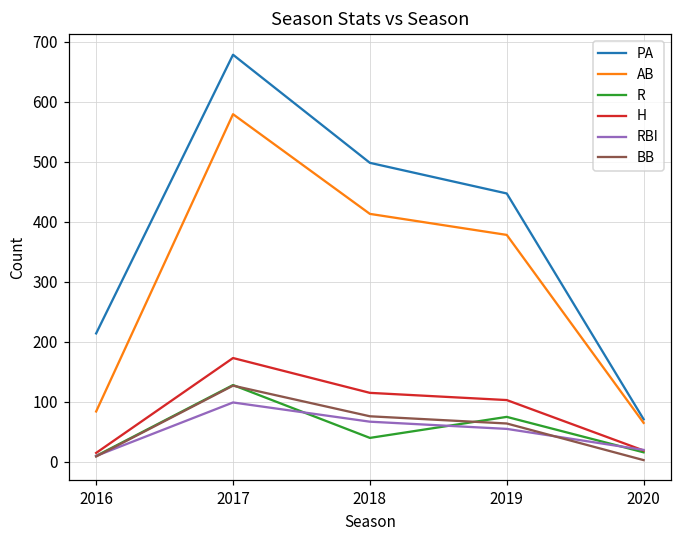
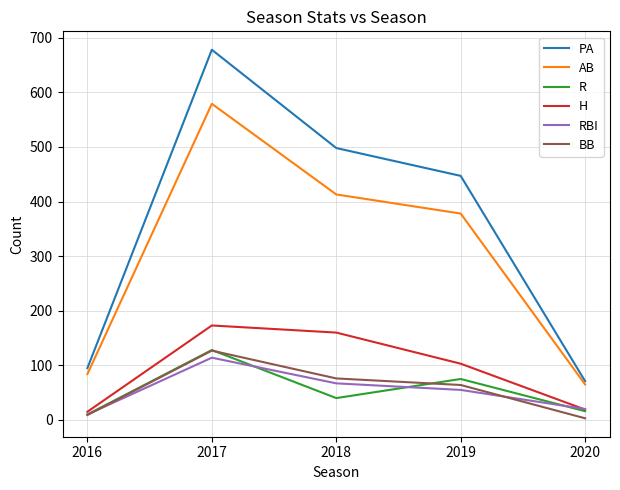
PA, 2016: 210 -> 100
RBI, 2017: 100 -> 110
H, 2018: 120 -> 160
